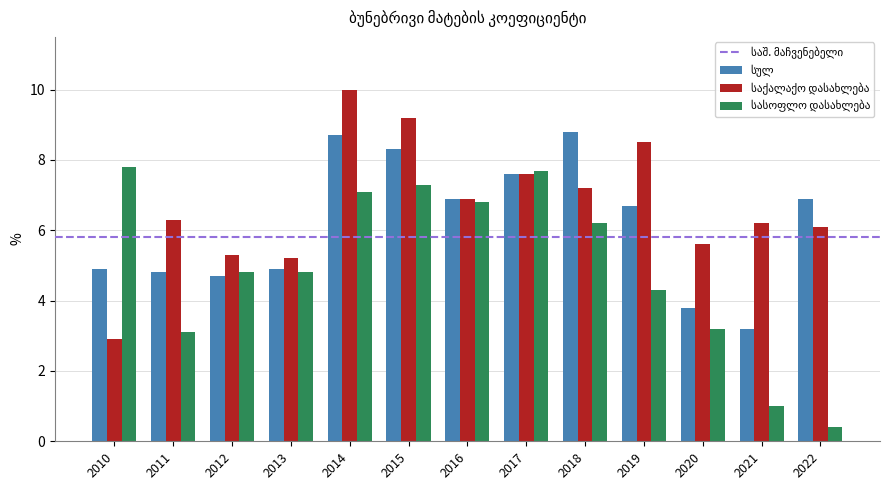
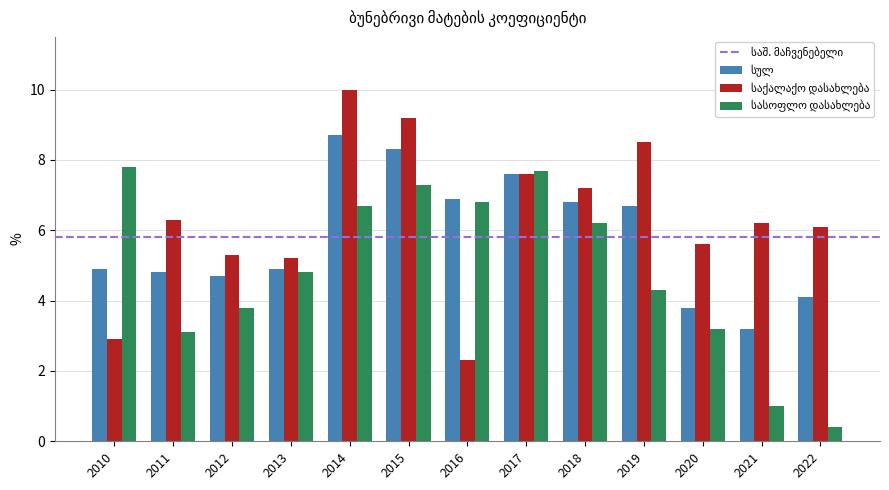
სასოფლო დასახლება, 2012: 4.8 -> 3.8
სასოფლო დასახლება, 2014: 7.1 -> 6.7
საქალაქო დასახლება, 2016: 6.9 -> 2.3
სულ, 2018: 8.8 -> 6.8
სულ, 2022: 6.9 -> 4.1
